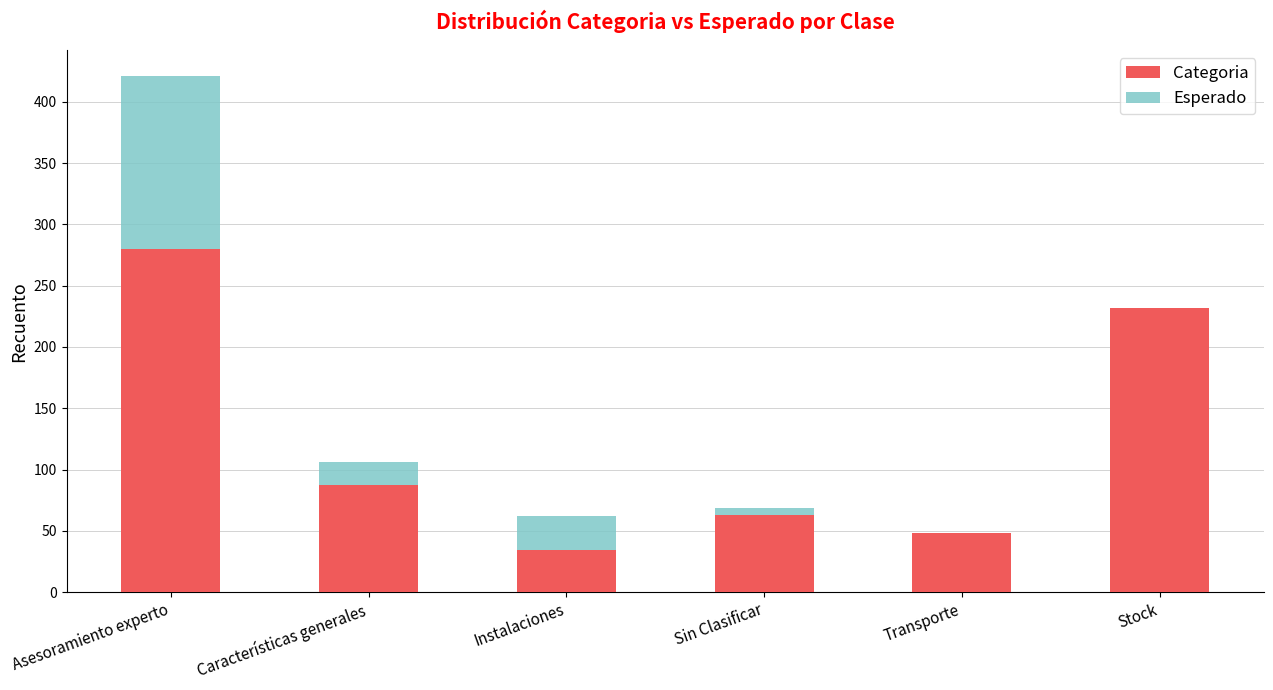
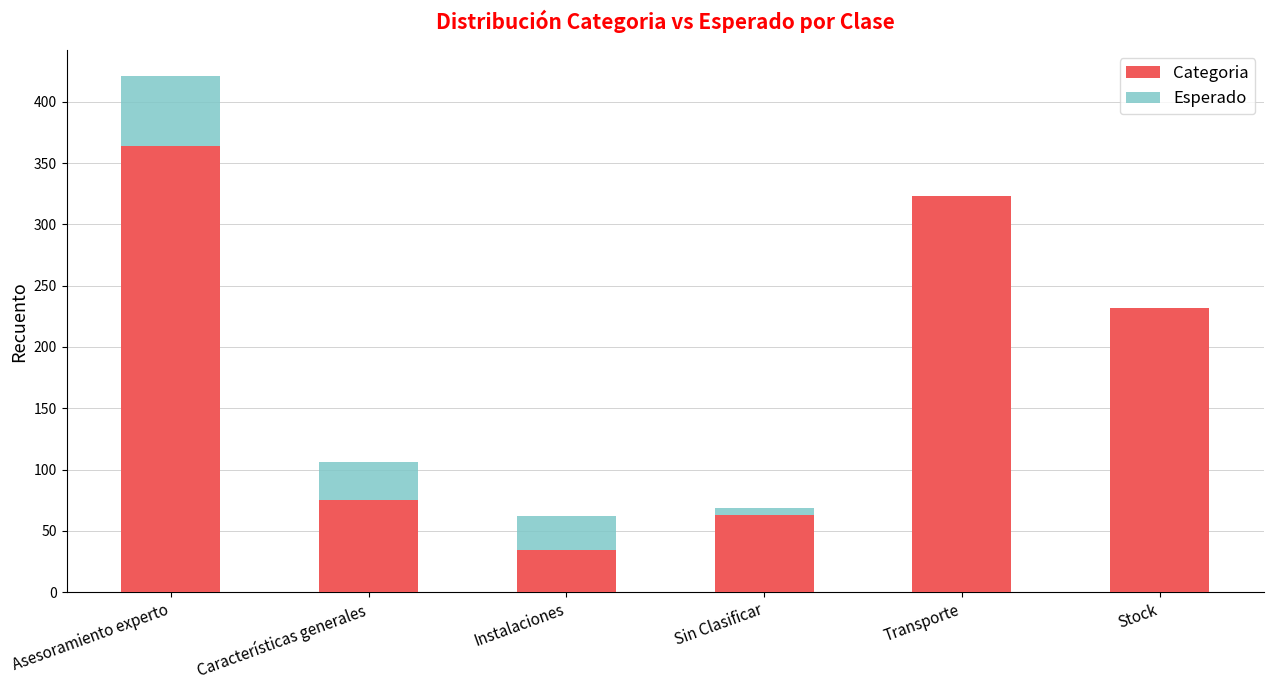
Categoria, Asesoramiento experto: 280 -> 364
Categoria, Características generales: 87 -> 75
Categoria, Transporte: 48 -> 323
